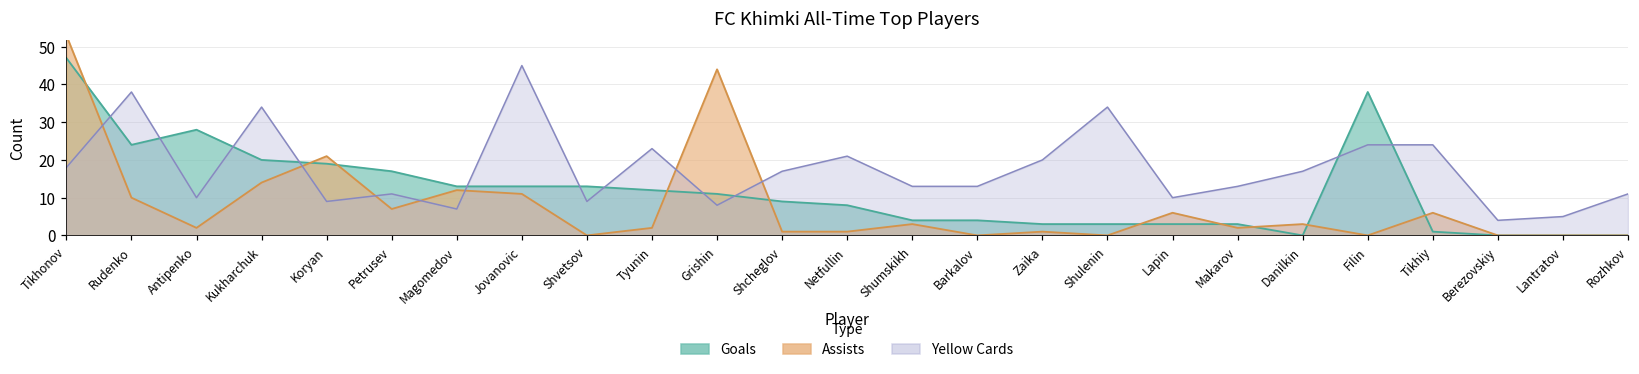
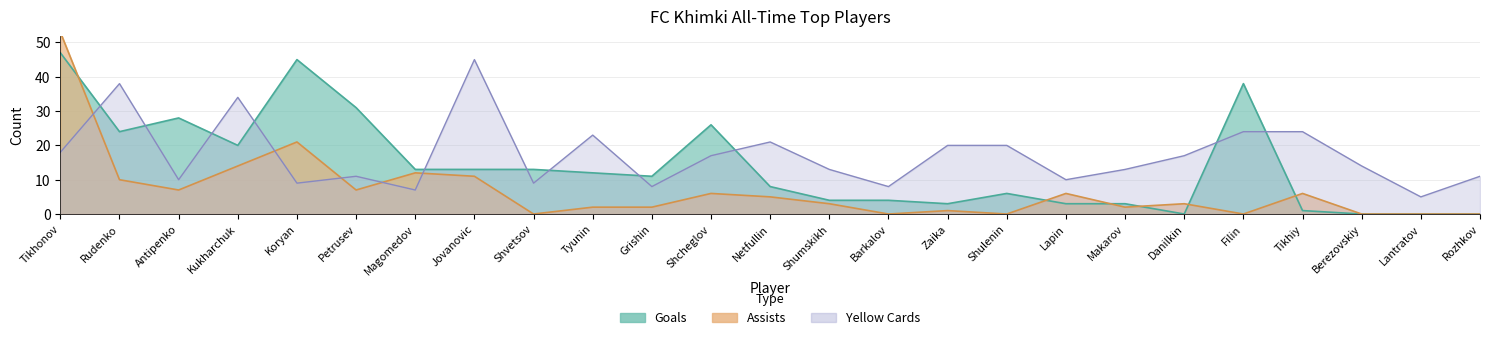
Assists, Antipenko: 2 -> 7
Goals, Koryan: 19 -> 45
Goals, Petrusev: 17 -> 31
Assists, Grishin: 44 -> 2
Goals, Shcheglov: 9 -> 26
Assists, Shcheglov: 1 -> 6
Assists, Netfullin: 1 -> 5
Yellow Cards, Barkalov: 13 -> 8
Goals, Shulenin: 3 -> 6
Yellow Cards, Shulenin: 34 -> 20
Yellow Cards, Berezovskiy: 4 -> 14
